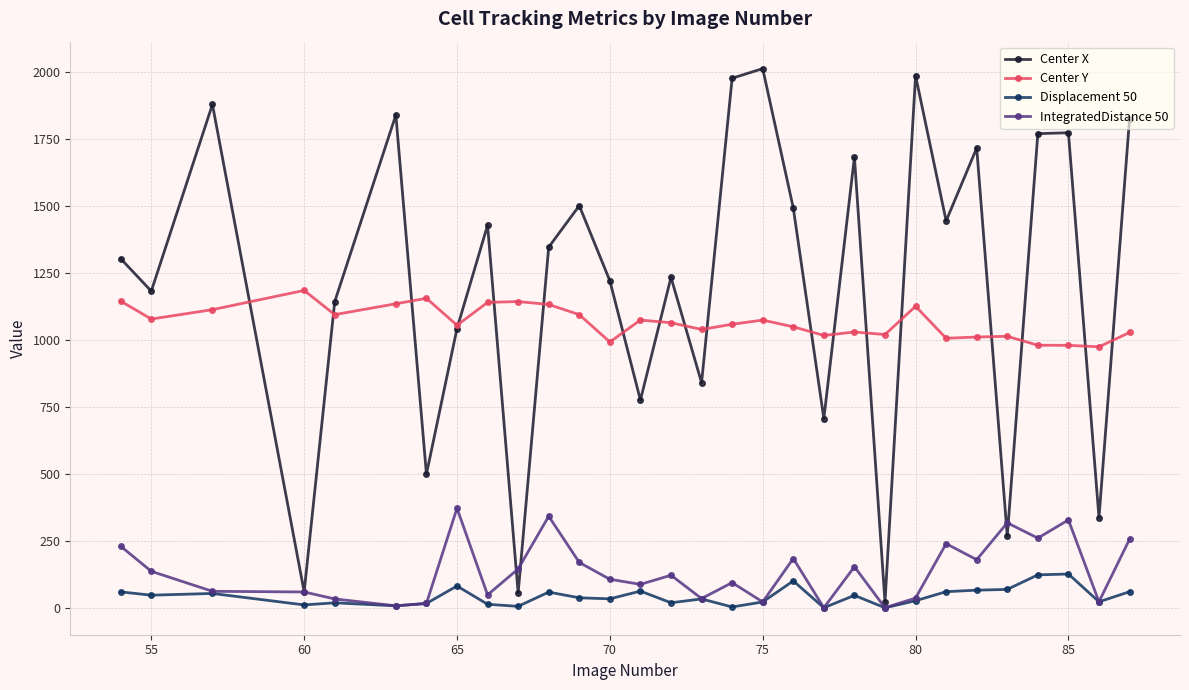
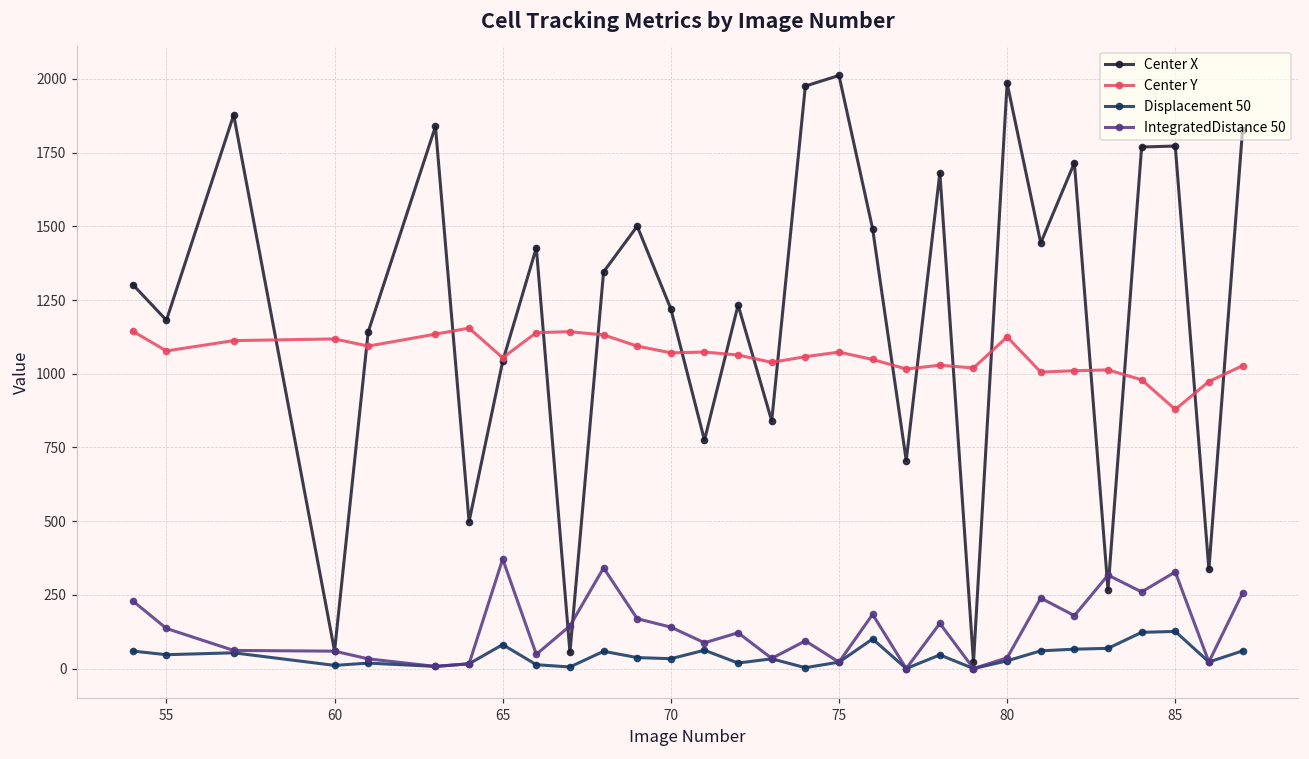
Center Y, 60: 1180 -> 1120
Center Y, 70: 990 -> 1070
IntegratedDistance 50, 70: 110 -> 140
Center Y, 85: 980 -> 880
